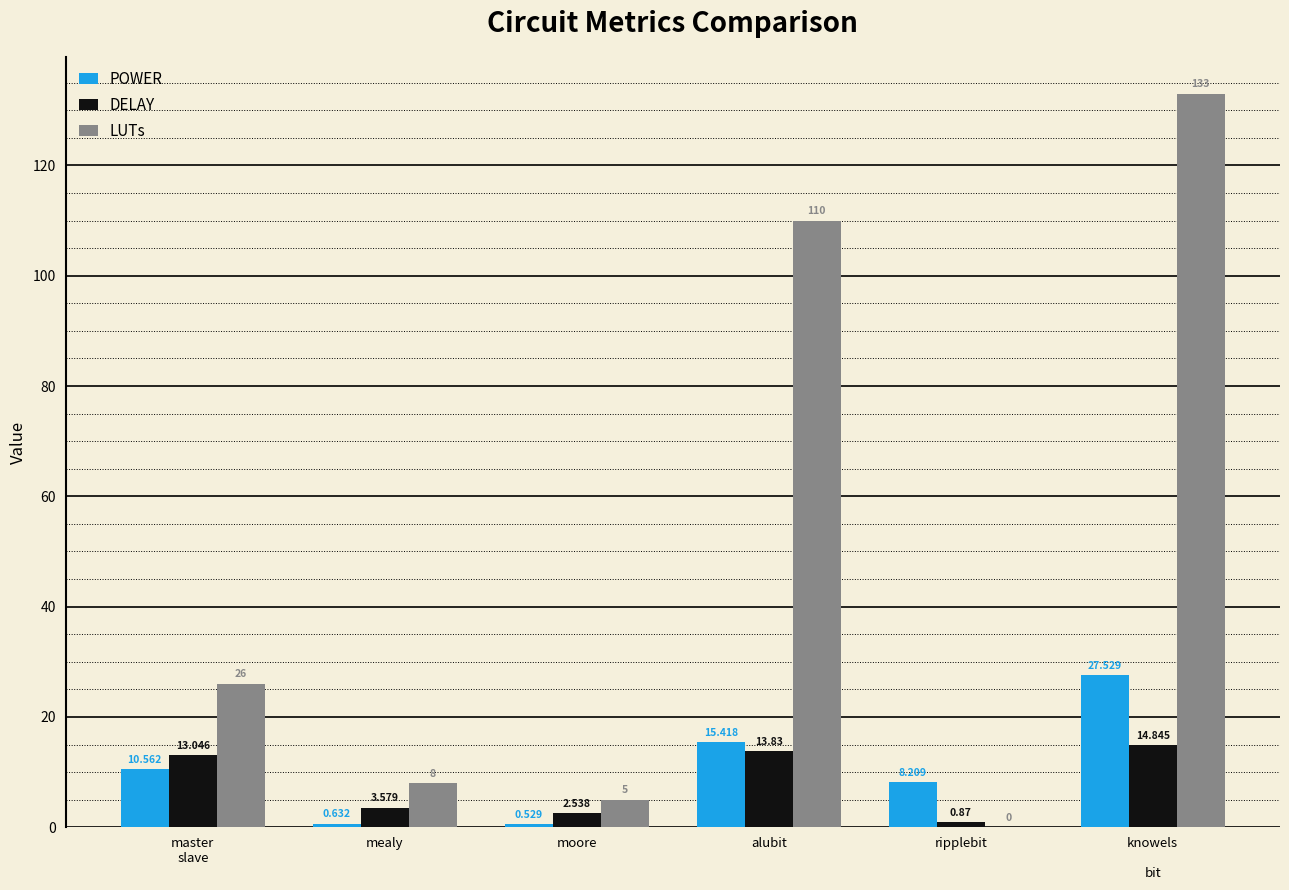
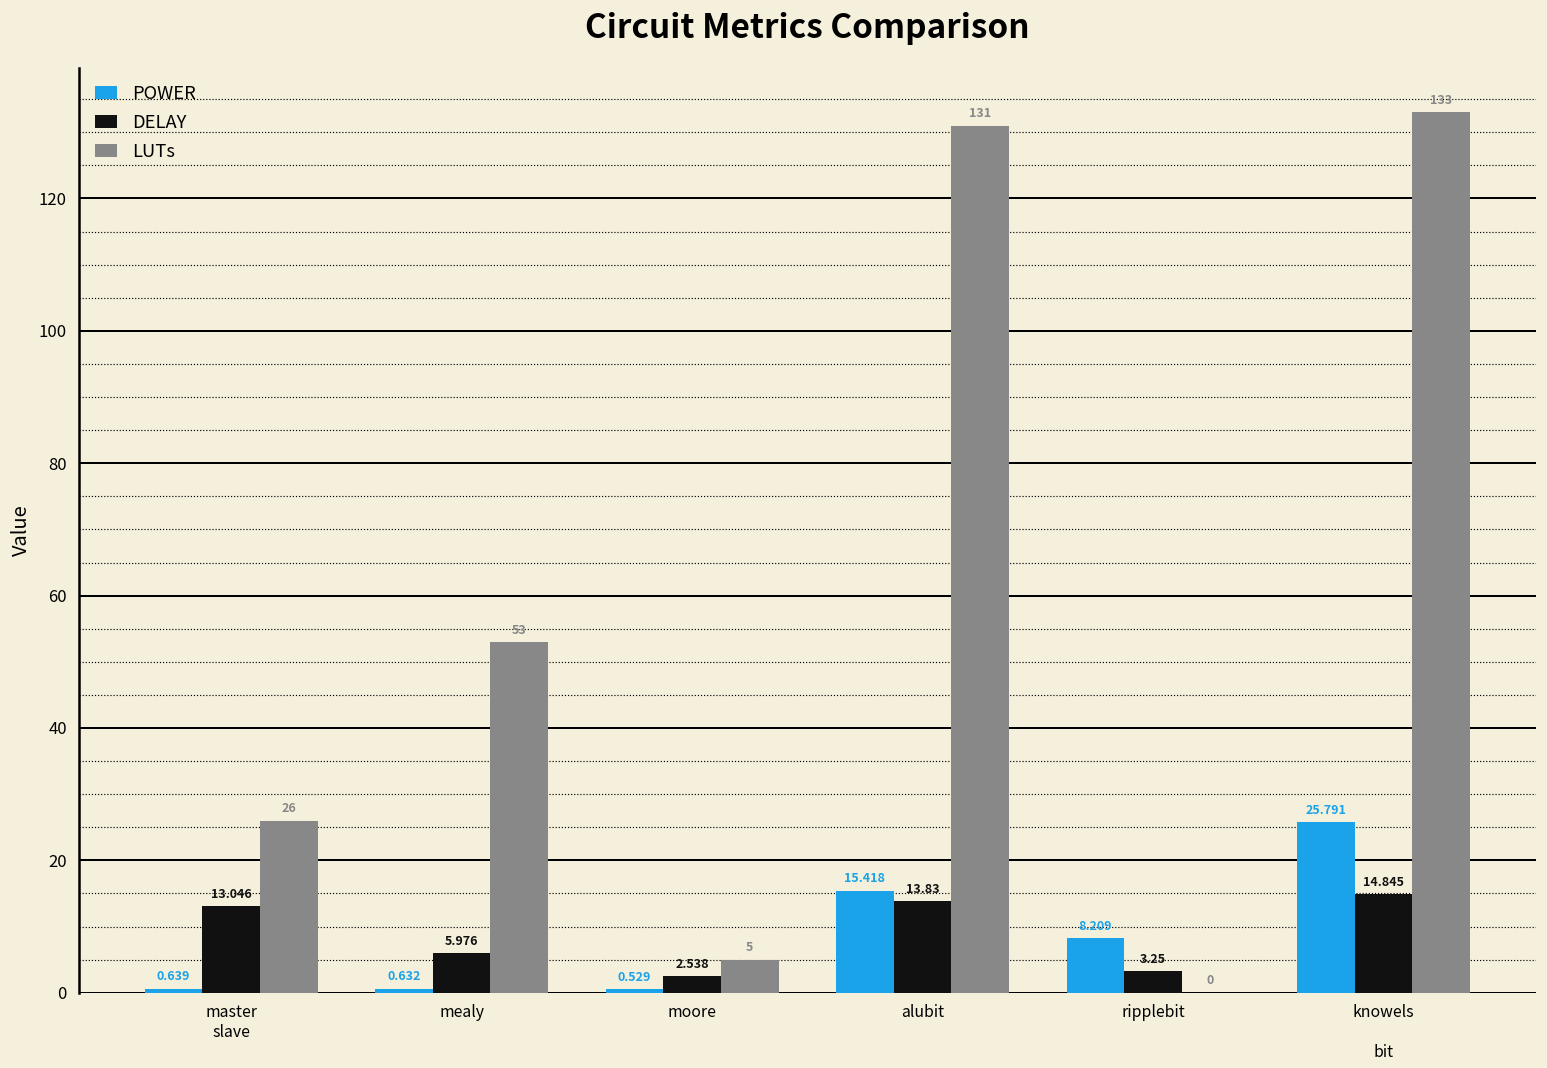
POWER, master slave: 10.562 -> 0.639
DELAY, mealy: 3.579 -> 5.976
LUTs, mealy: 8 -> 53
LUTs, alubit: 110 -> 131
DELAY, ripplebit: 0.87 -> 3.25
POWER, knowels bit: 27.529 -> 25.791
